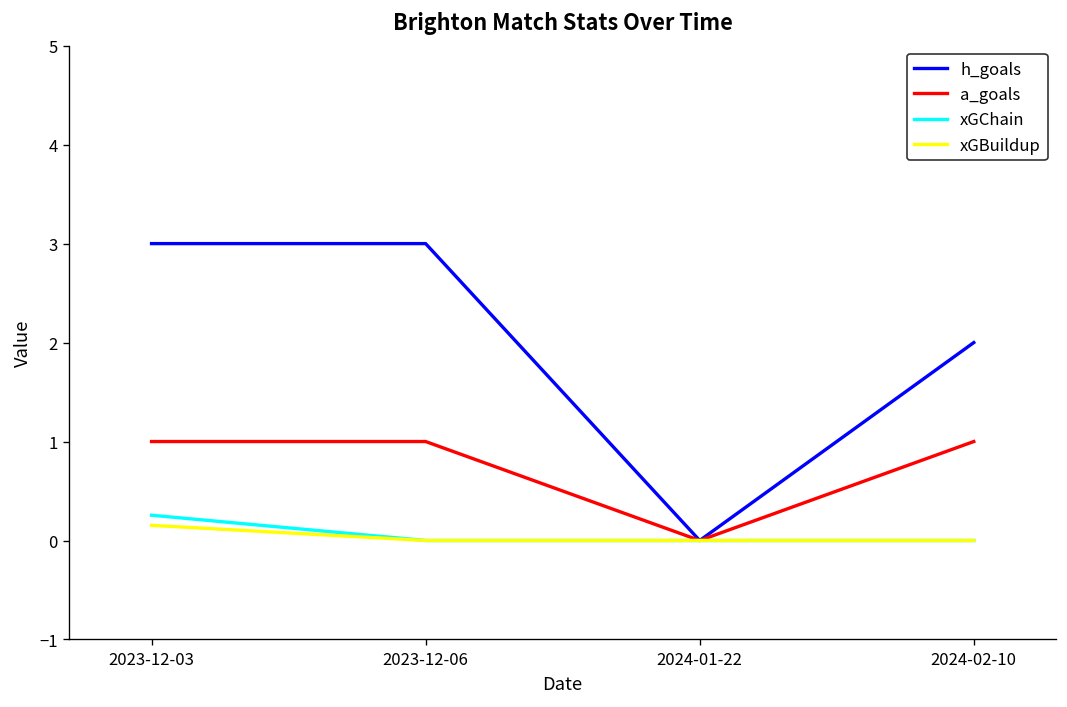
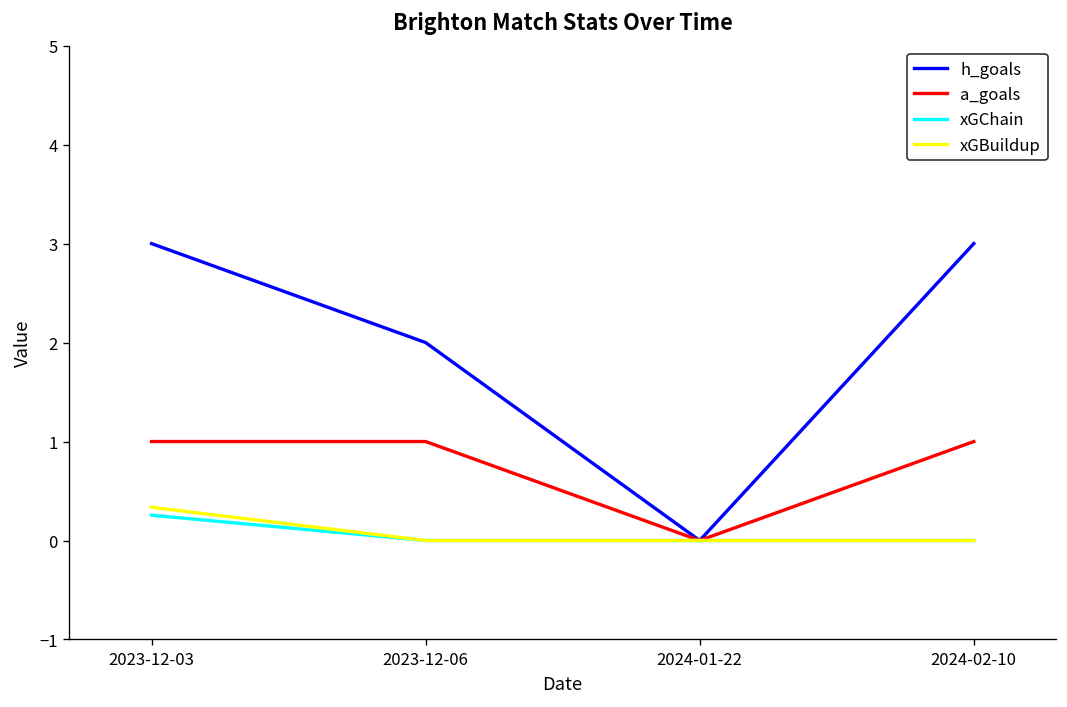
xGBuildup, 2023-12-03: 0.2 -> 0.3
h_goals, 2023-12-06: 3 -> 2
h_goals, 2024-02-10: 2 -> 3
